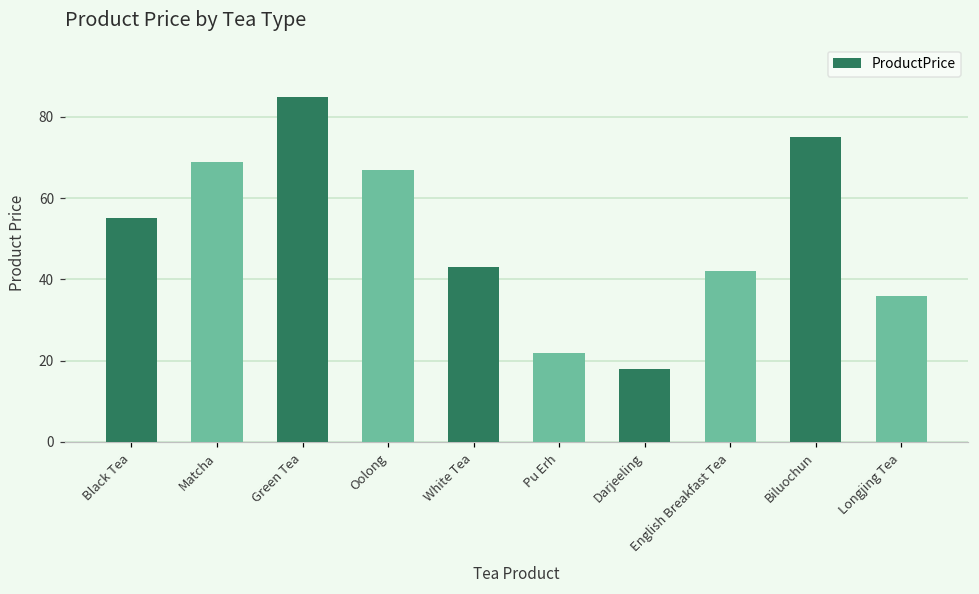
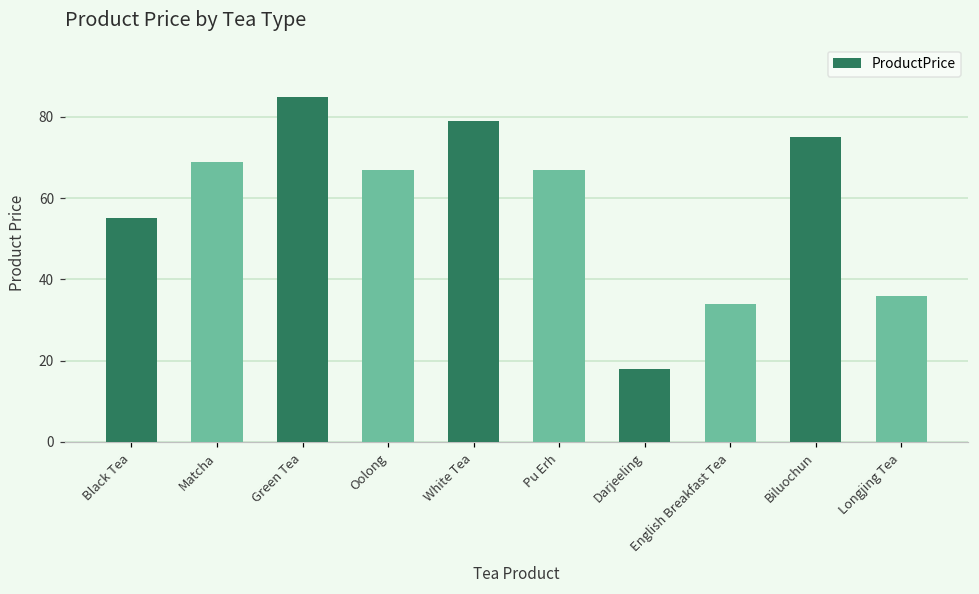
White Tea: 43 -> 79
Pu Erh: 22 -> 67
English Breakfast Tea: 42 -> 34
